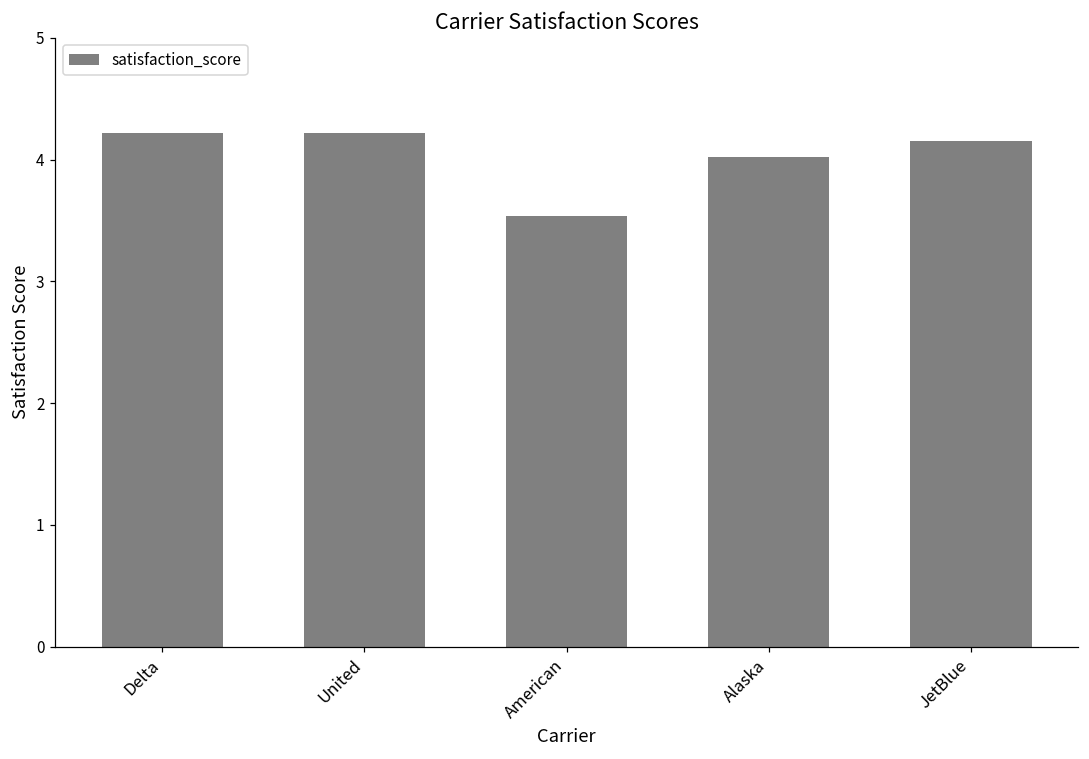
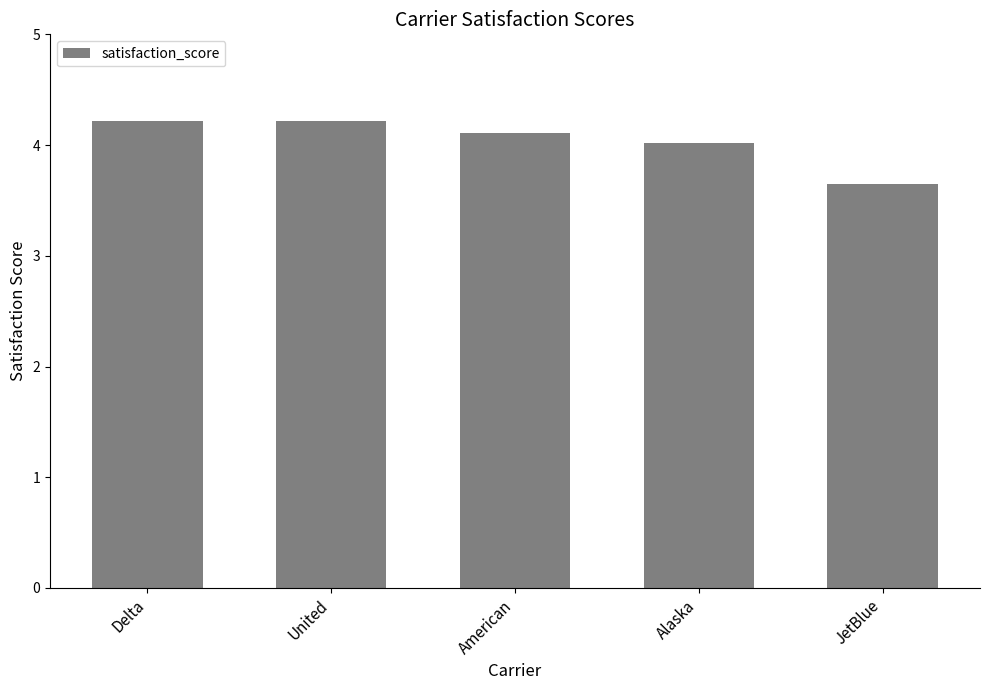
American: 3.54 -> 4.11
JetBlue: 4.15 -> 3.65
